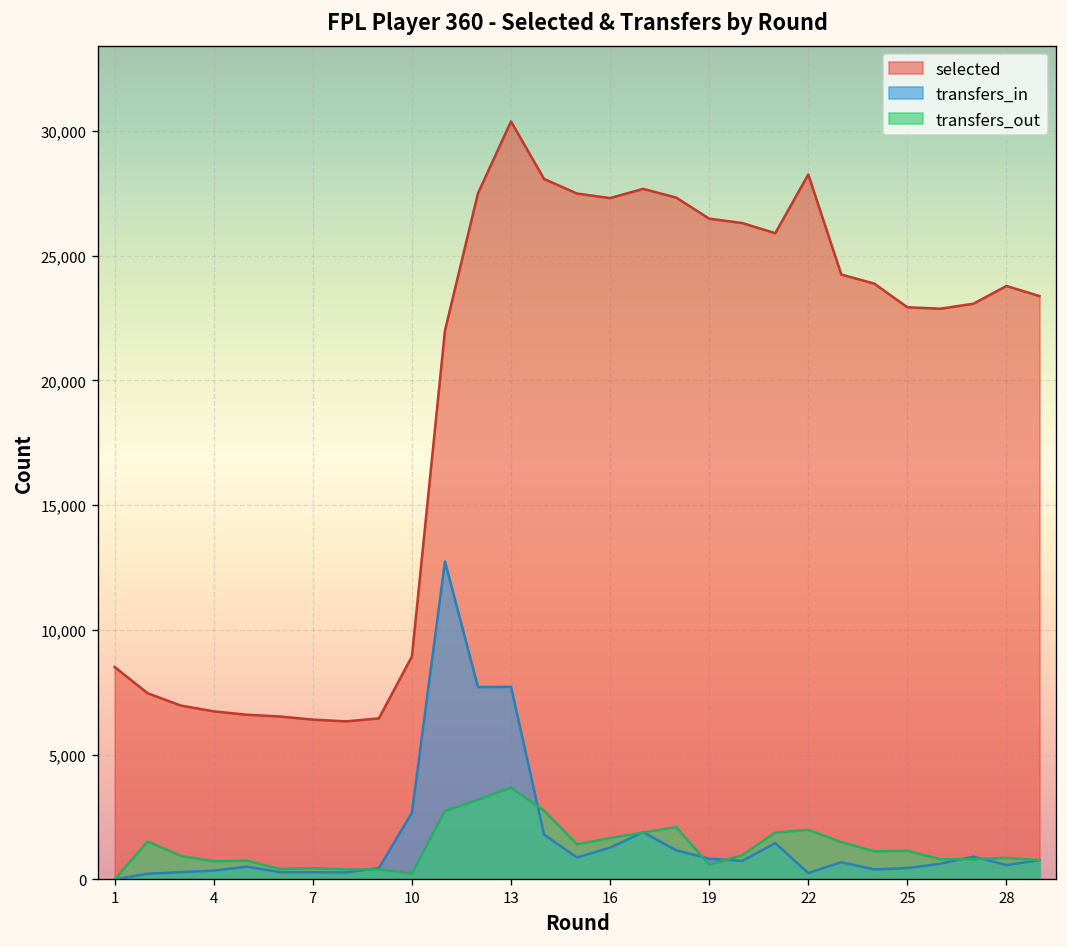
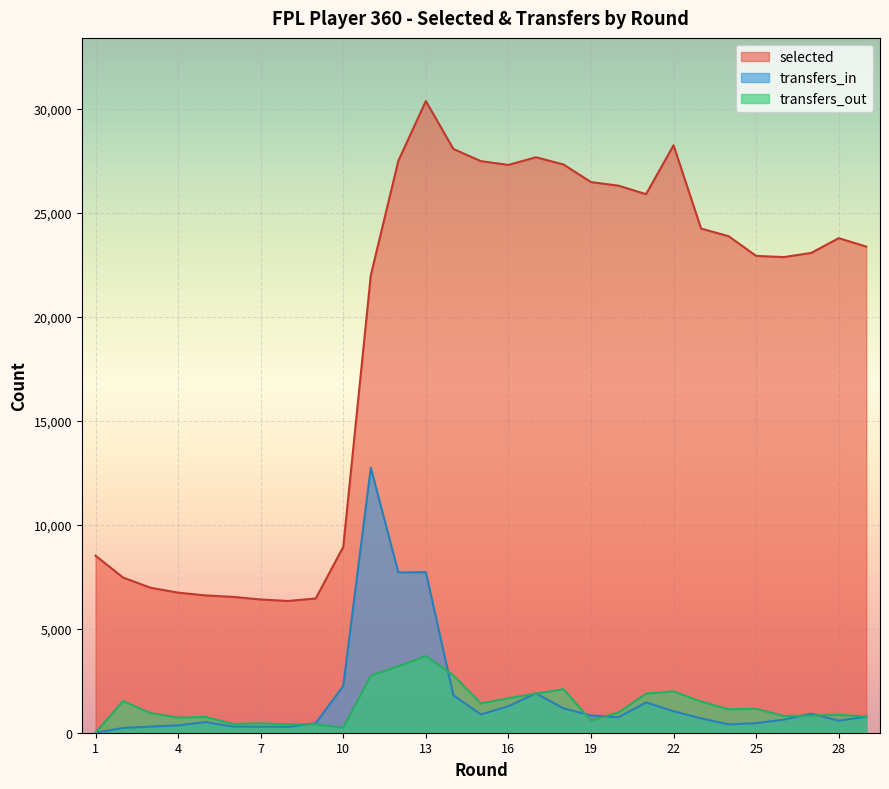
transfers_in, 10: 2,700 -> 2,300
transfers_in, 22: 300 -> 1,000
